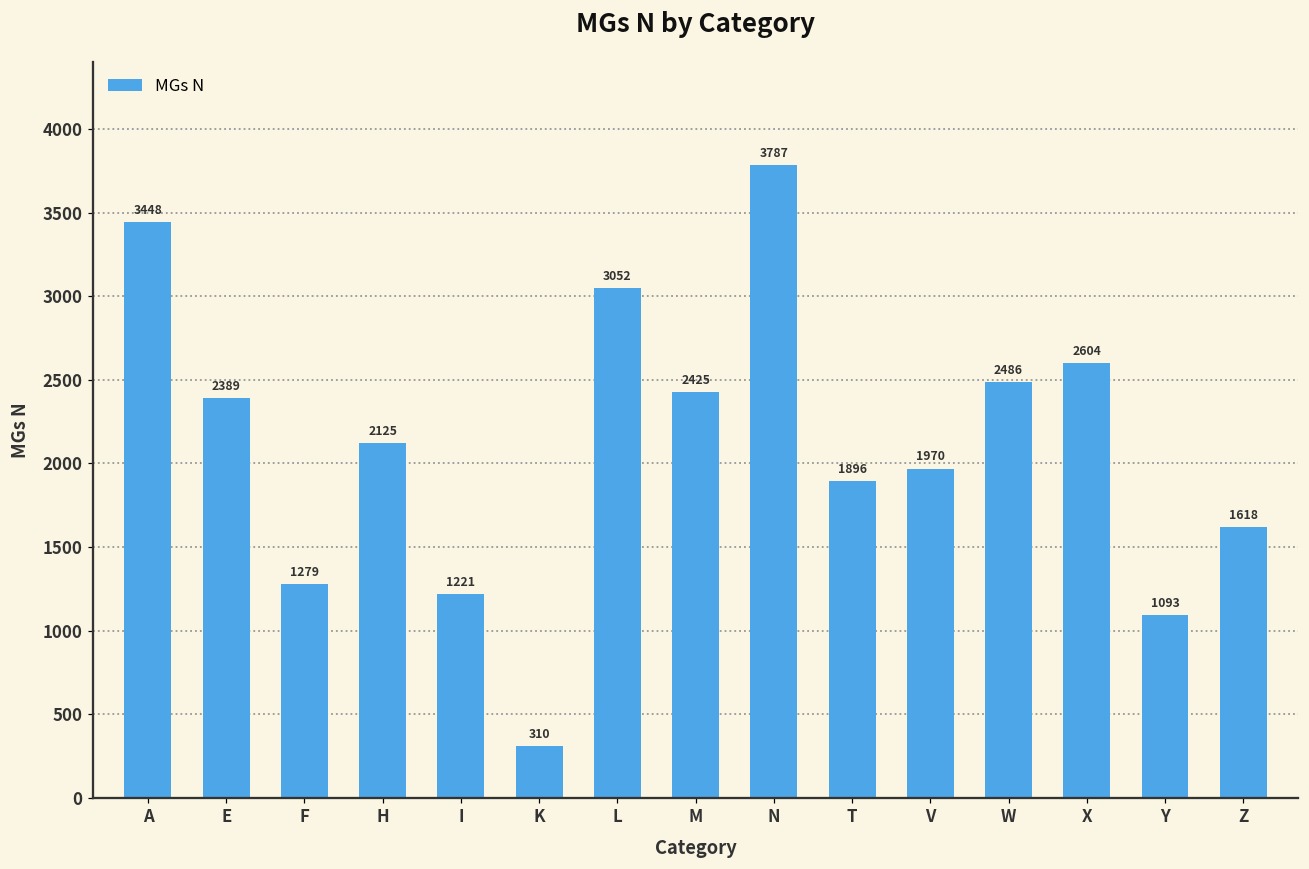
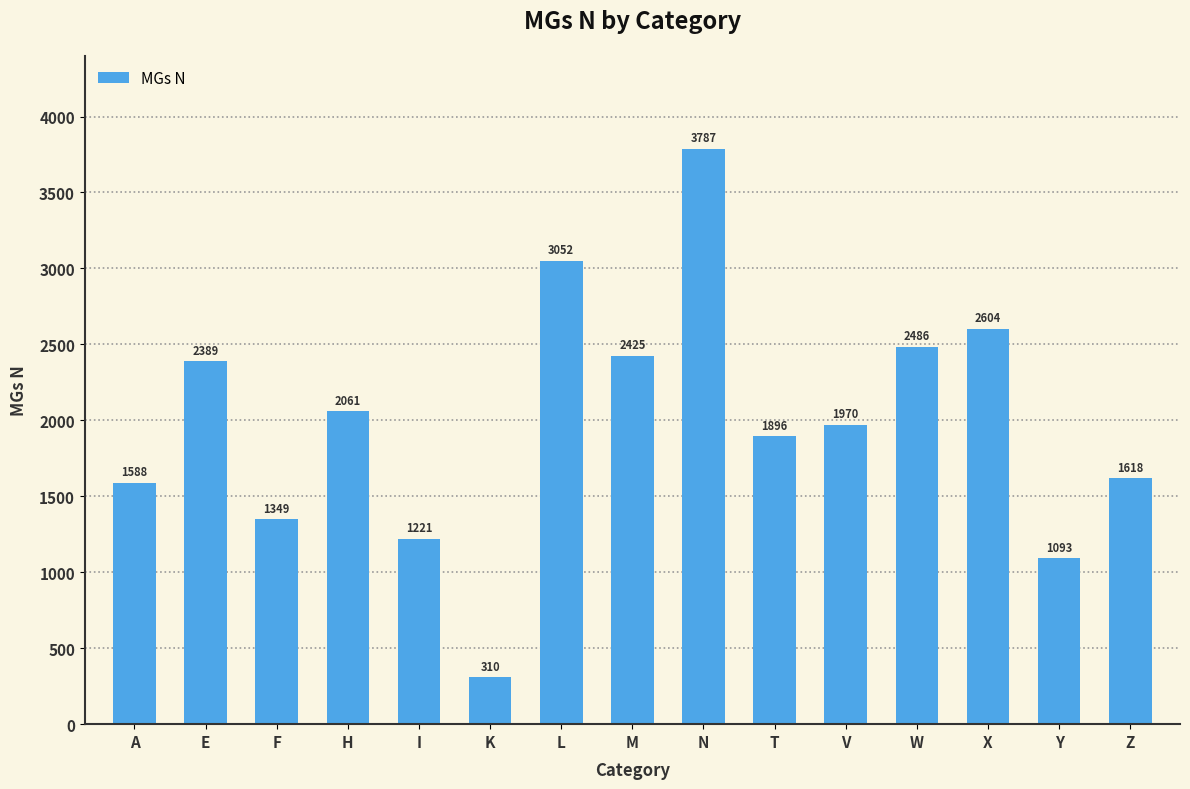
A: 3448 -> 1588
F: 1279 -> 1349
H: 2125 -> 2061
